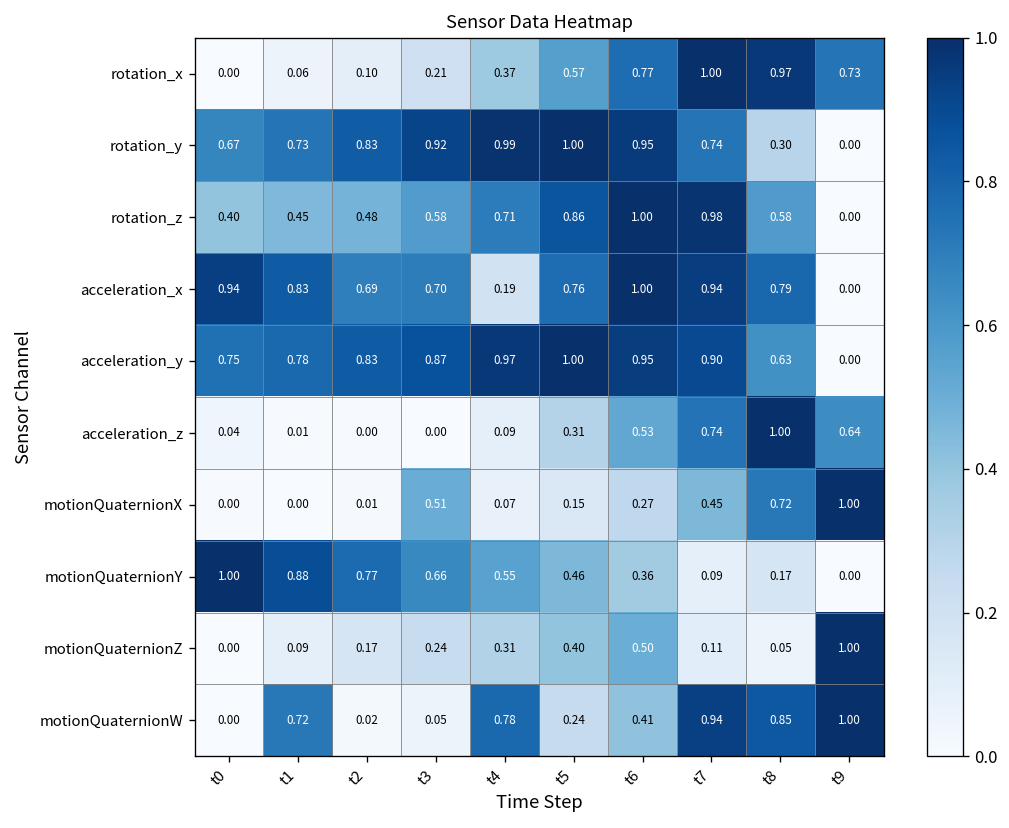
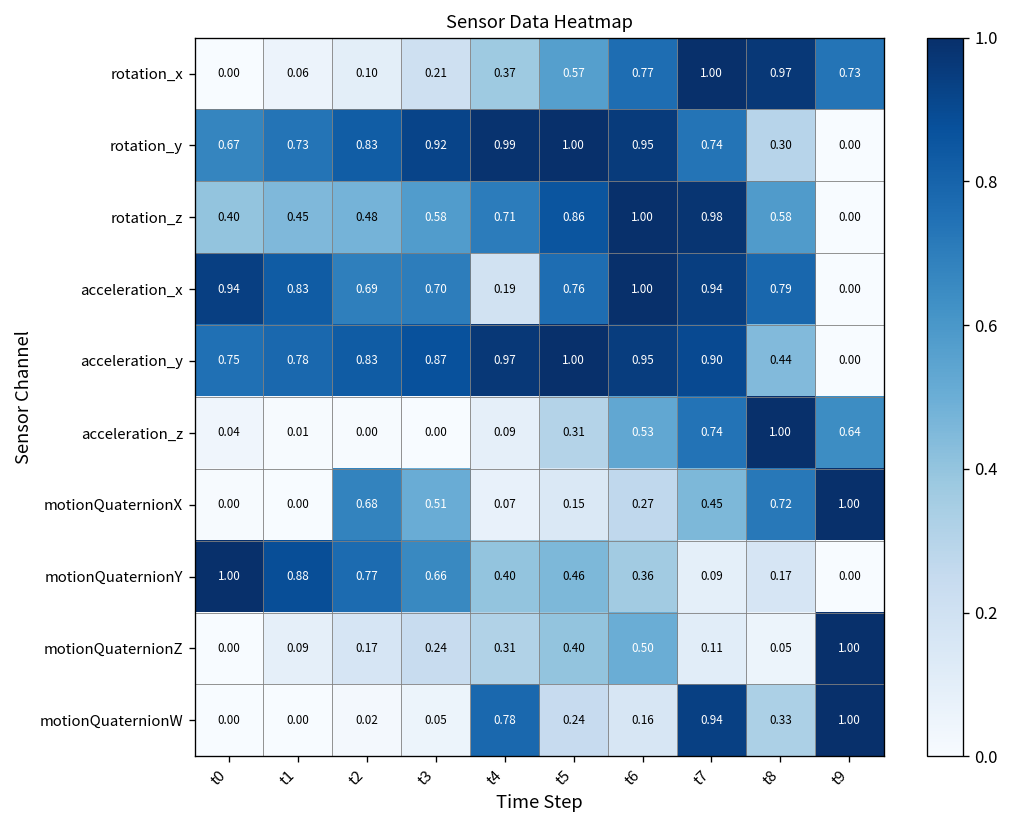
acceleration_y, t8: 0.63 -> 0.44
motionQuaternionX, t2: 0.01 -> 0.68
motionQuaternionY, t4: 0.55 -> 0.40
motionQuaternionW, t1: 0.72 -> 0.00
motionQuaternionW, t6: 0.41 -> 0.16
motionQuaternionW, t8: 0.85 -> 0.33
